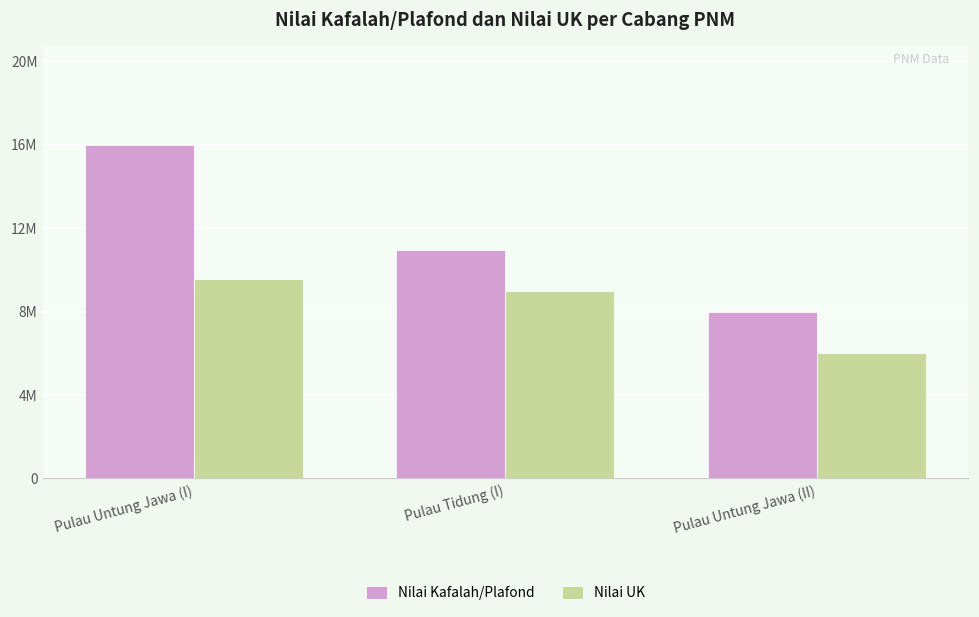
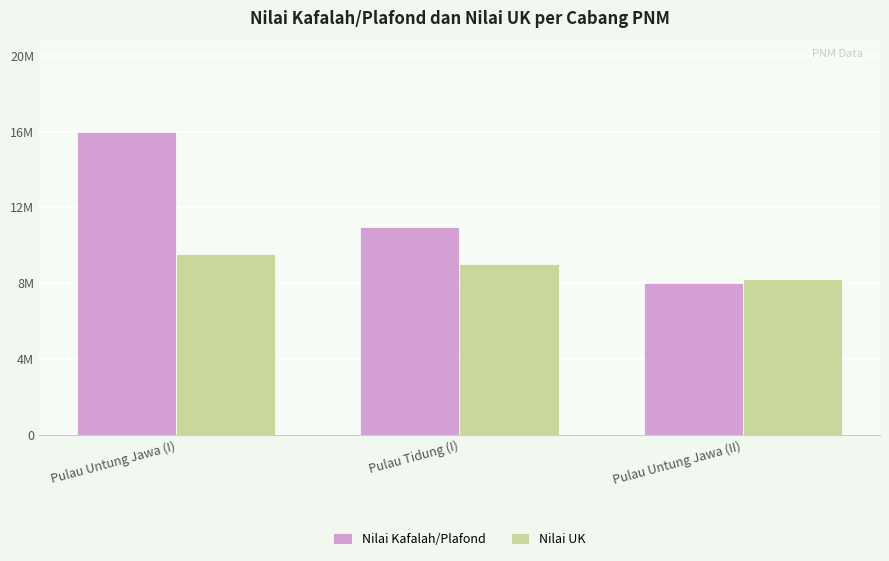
Nilai UK, Pulau Untung Jawa (II): 6000000 -> 8300000
